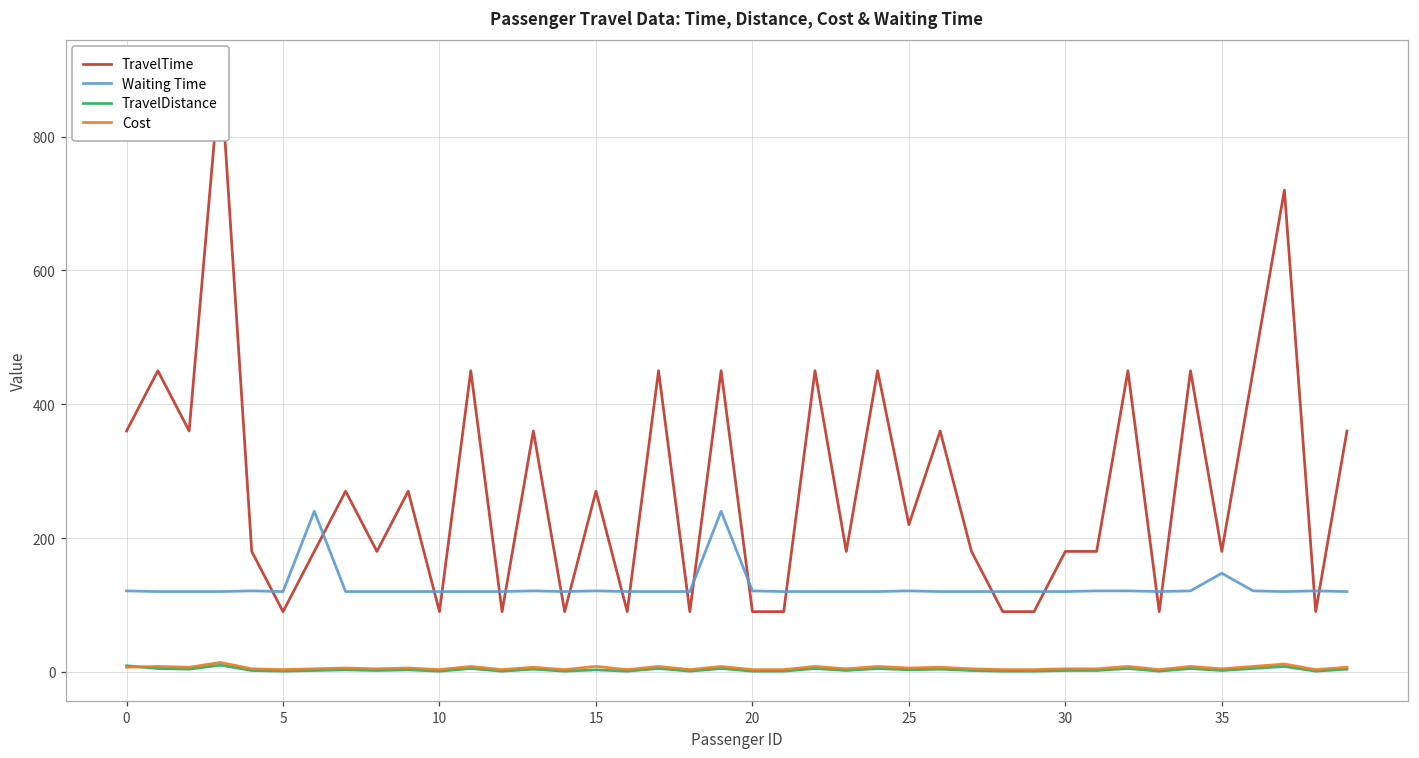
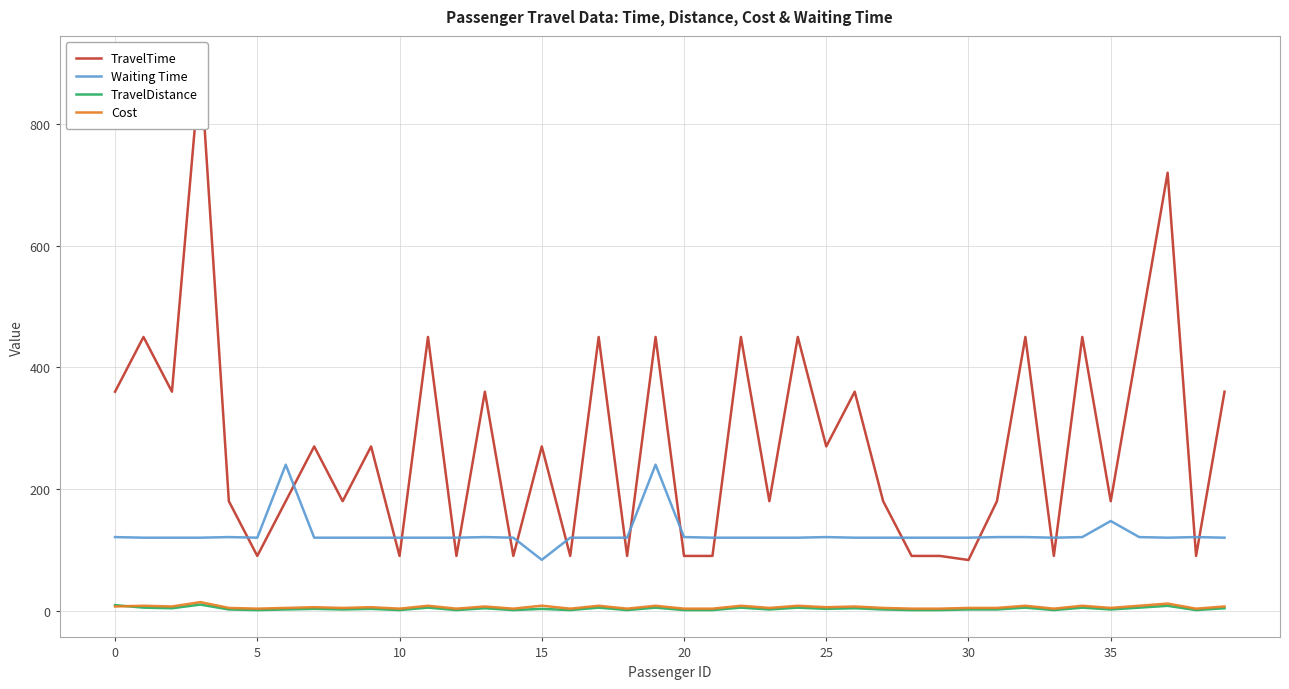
Waiting Time, 15: 120 -> 80
TravelTime, 25: 220 -> 270
TravelTime, 30: 180 -> 80
